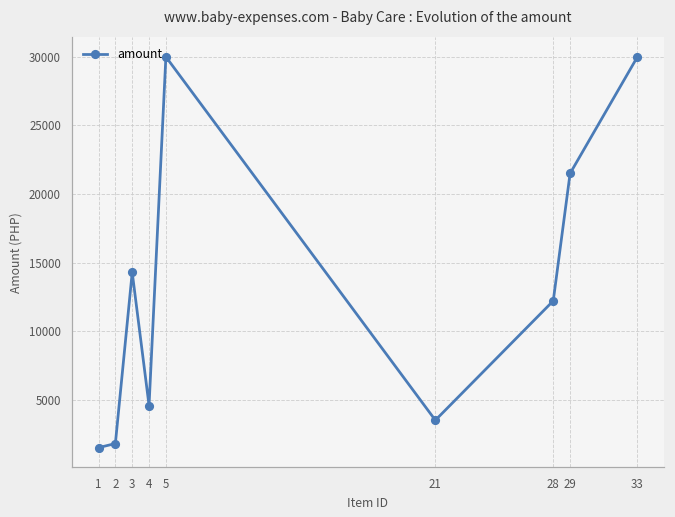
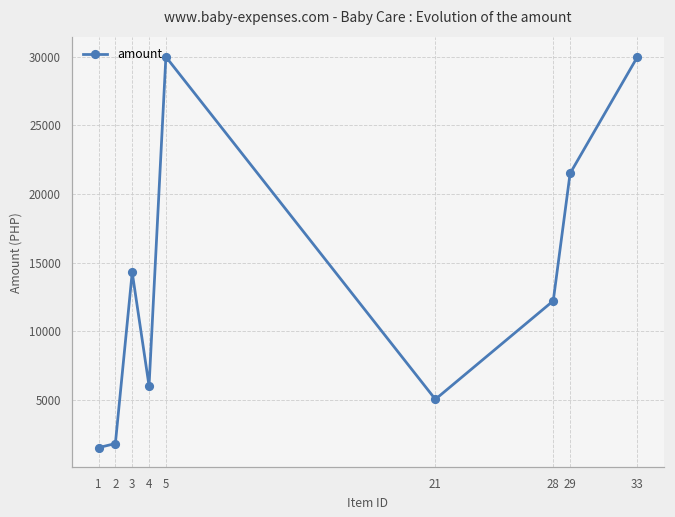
4: 4600 -> 6000
21: 3500 -> 5000
